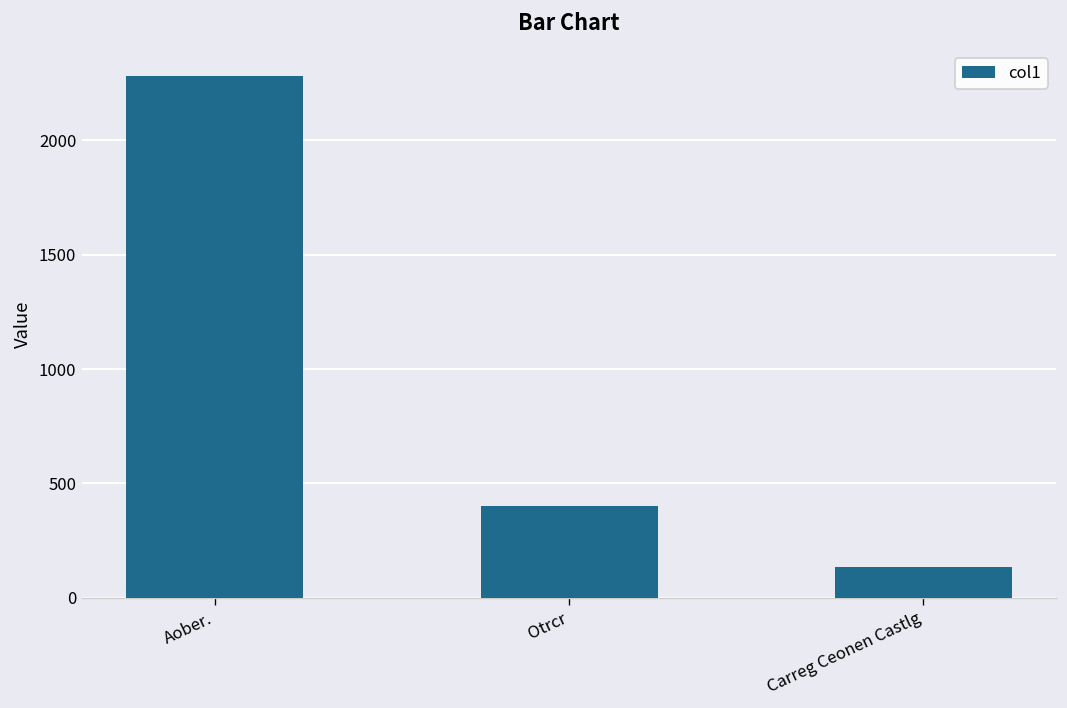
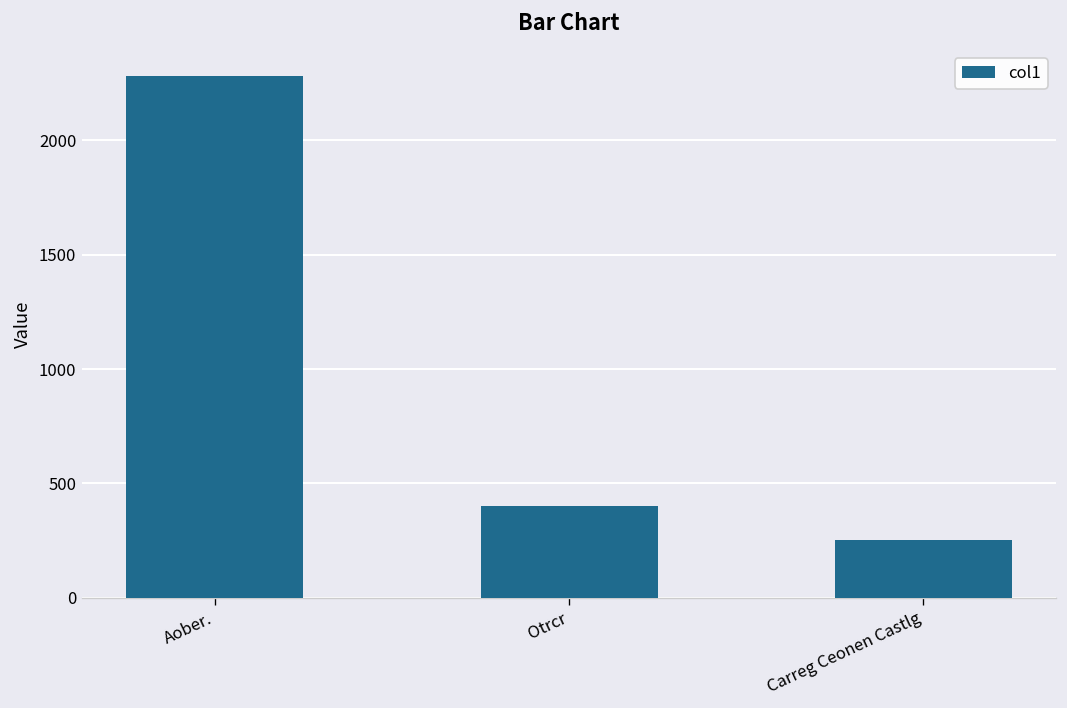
Carreg Ceonen Castlg: 130 -> 250
